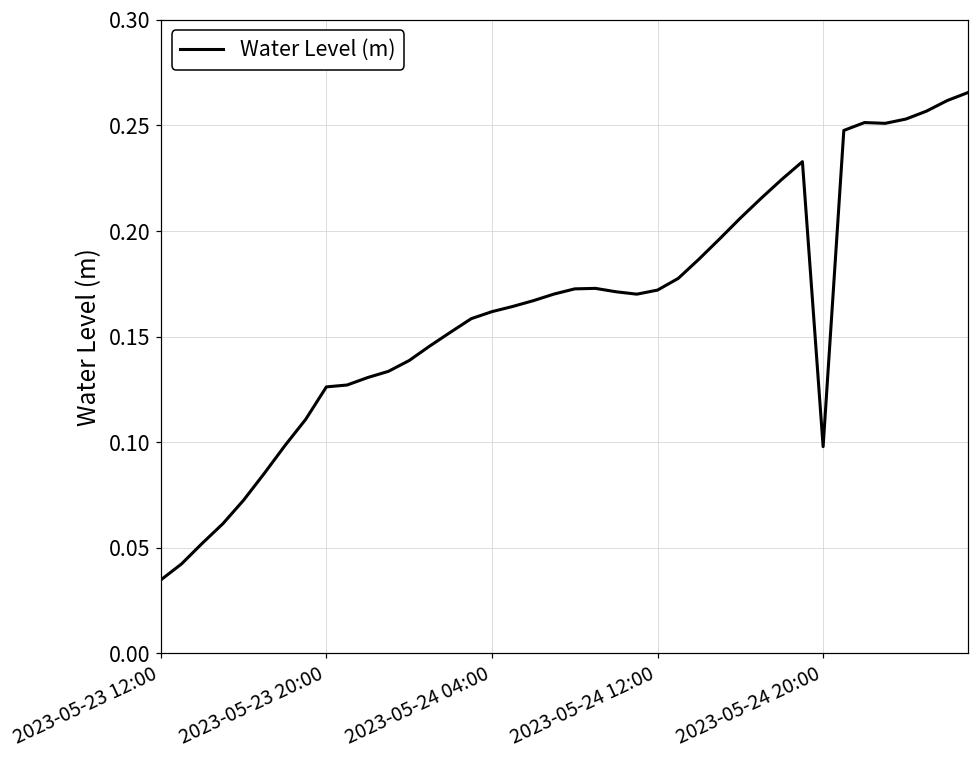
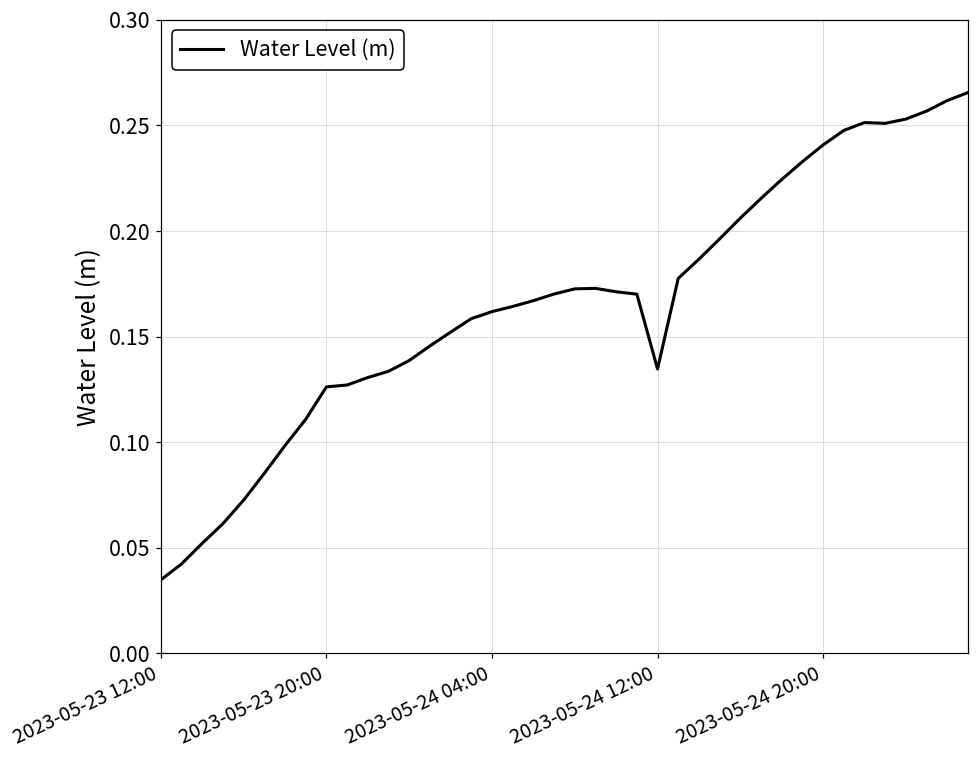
2023-05-24 12:00: 0.172 -> 0.135
2023-05-24 20:00: 0.098 -> 0.241
